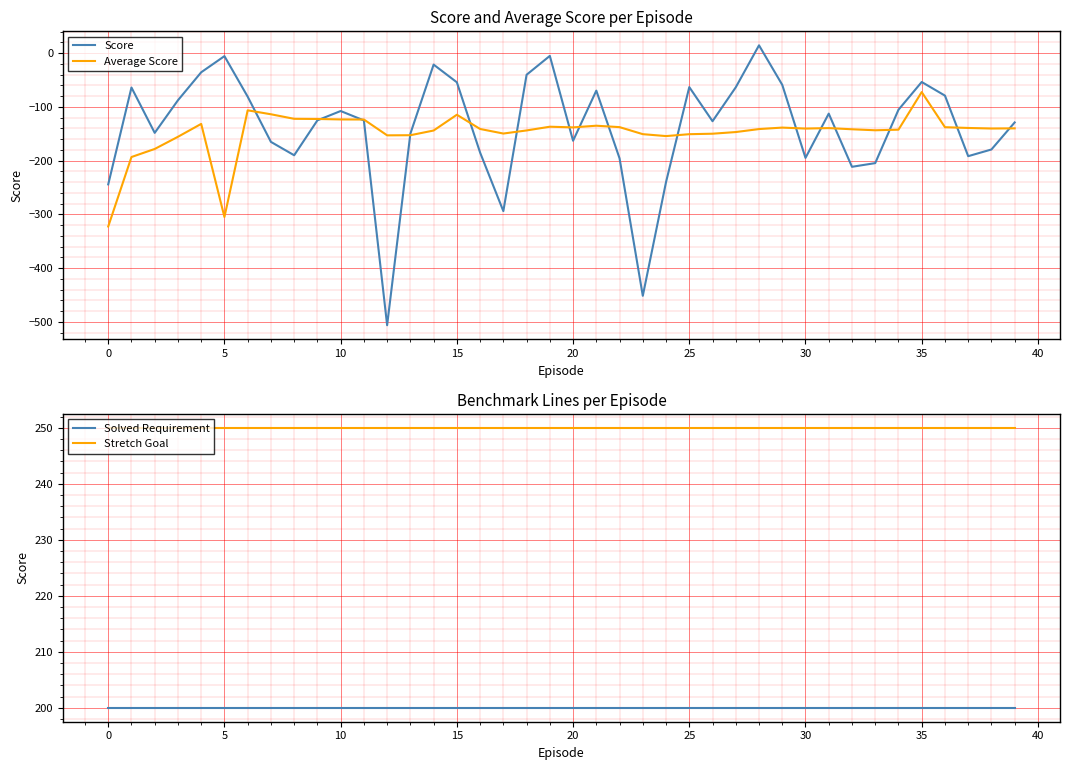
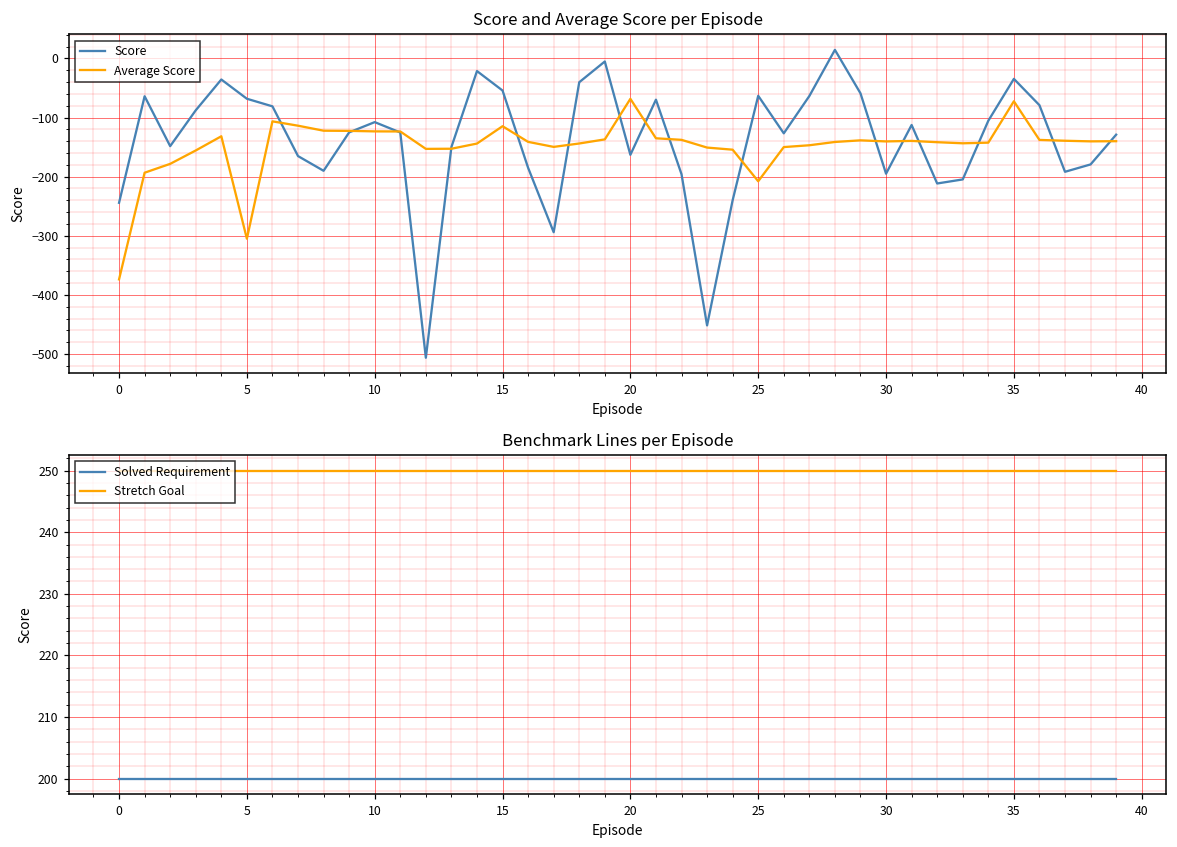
Score and Average Score per Episode, Average Score, 0: -320 -> -370
Score and Average Score per Episode, Score, 5: -10 -> -70
Score and Average Score per Episode, Average Score, 20: -140 -> -70
Score and Average Score per Episode, Average Score, 25: -150 -> -210
Score and Average Score per Episode, Score, 35: -50 -> -30
